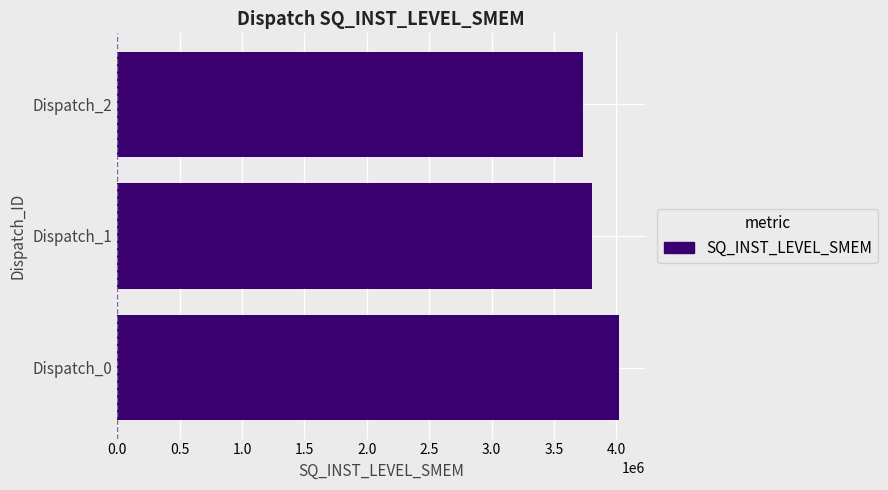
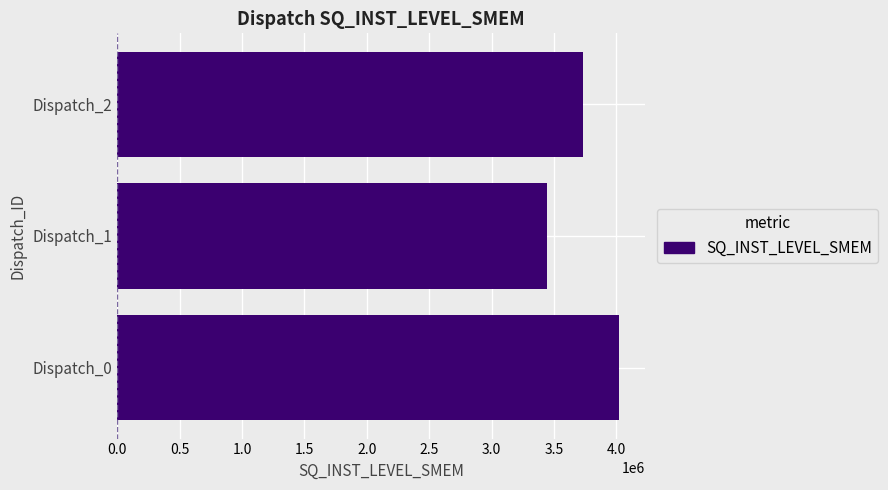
Dispatch_1: 3800000 -> 3450000
